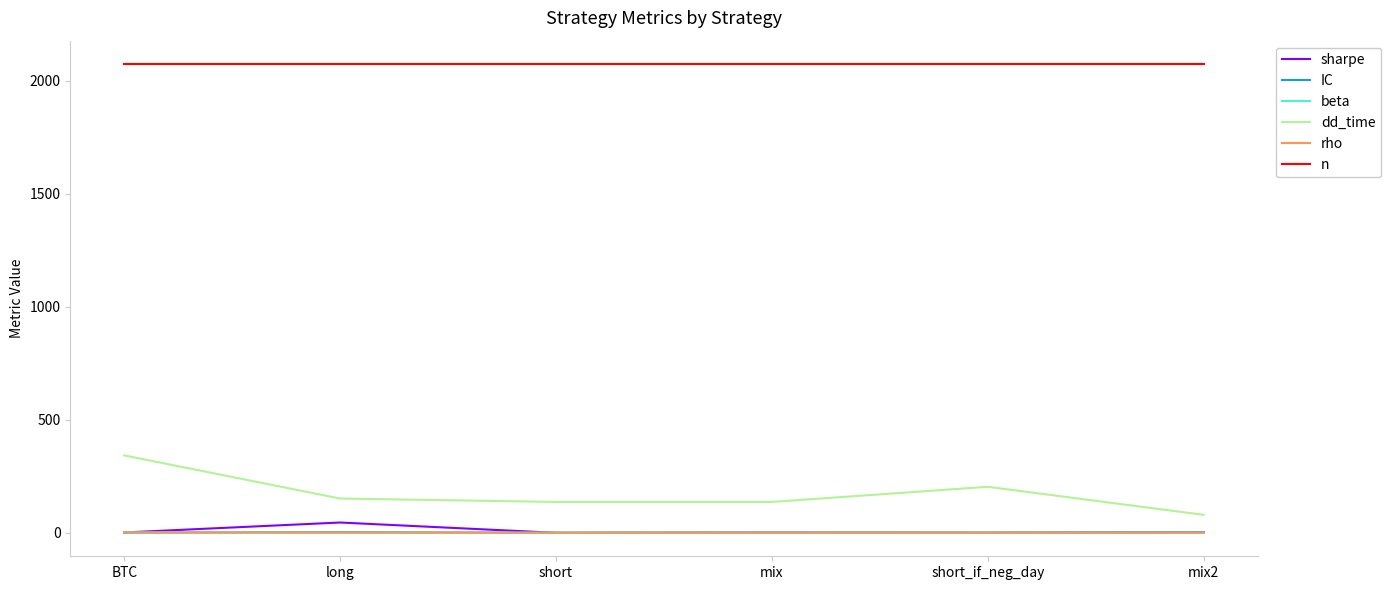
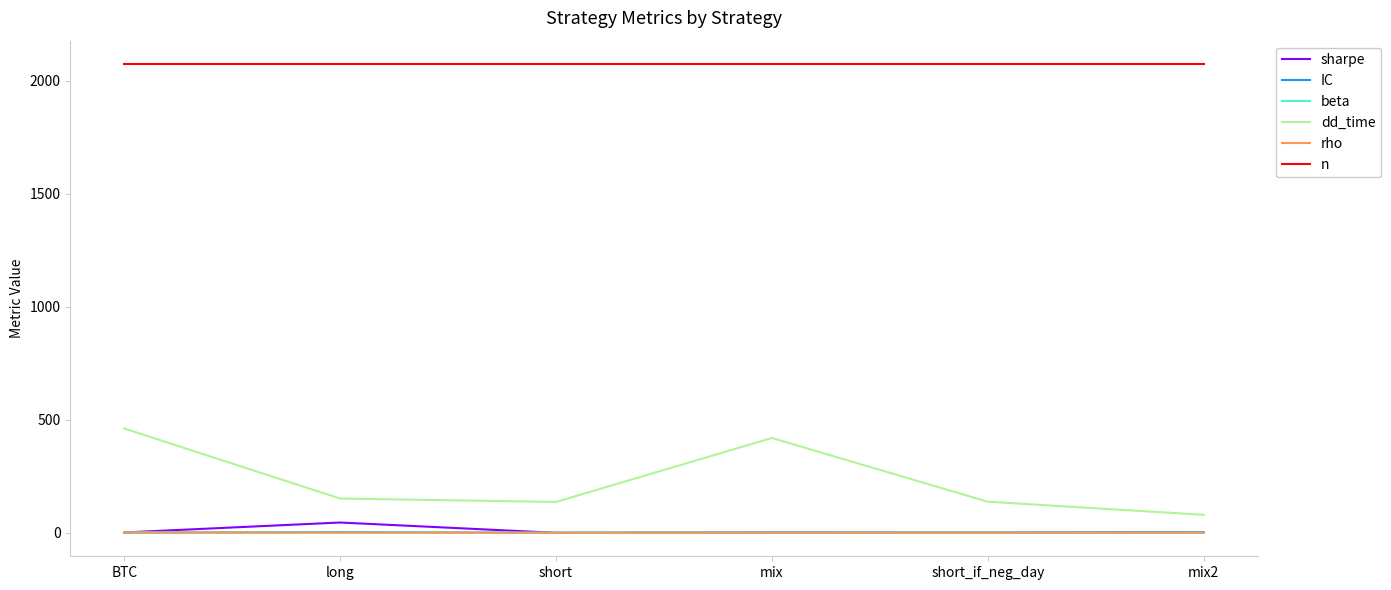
dd_time, BTC: 340 -> 460
dd_time, mix: 140 -> 420
dd_time, short_if_neg_day: 200 -> 140
